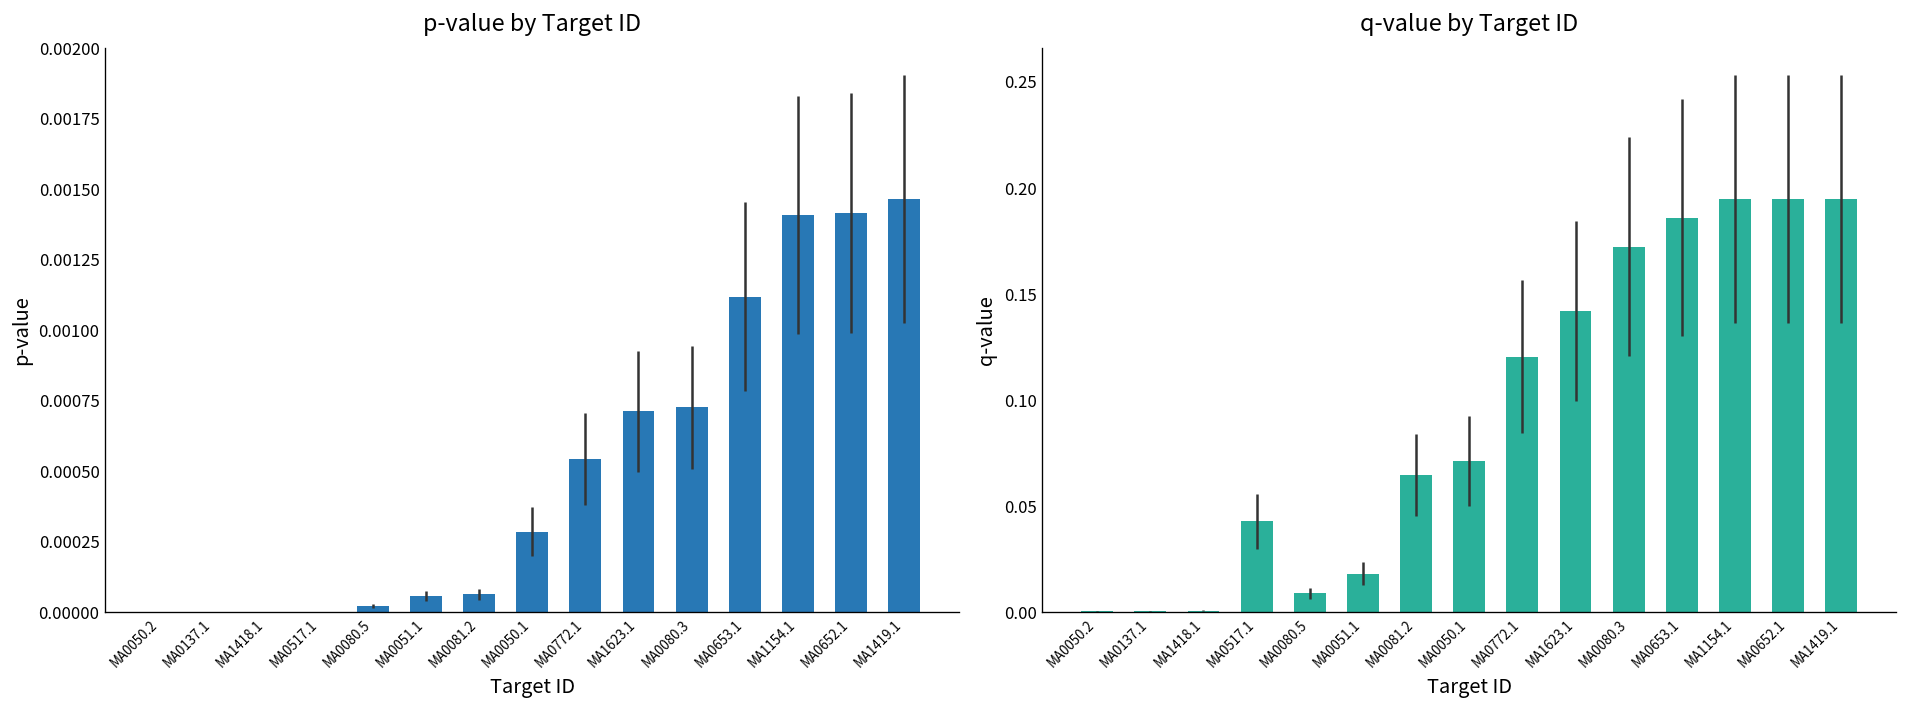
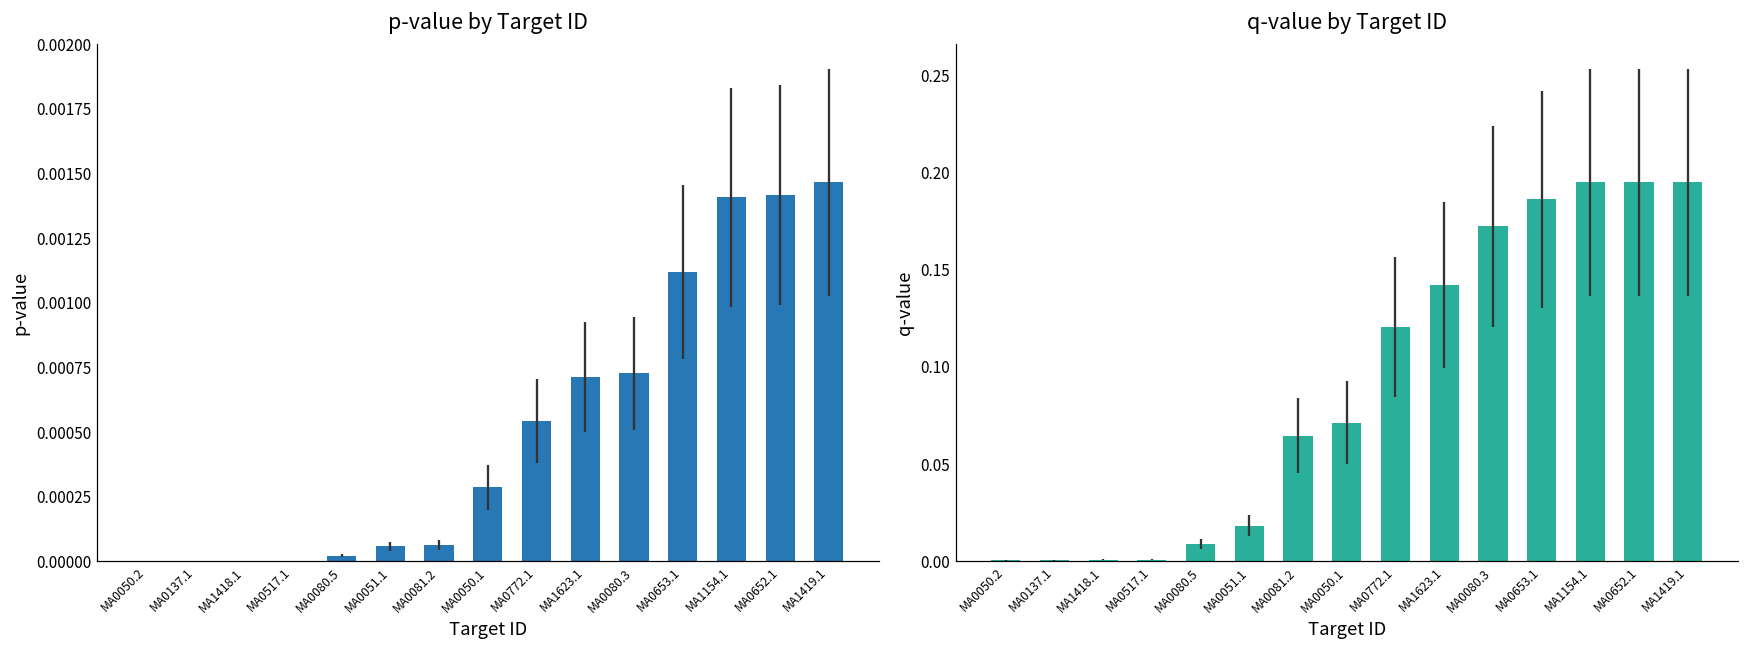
q-value by Target ID, MA0517.1: 0.043 -> 0.001
